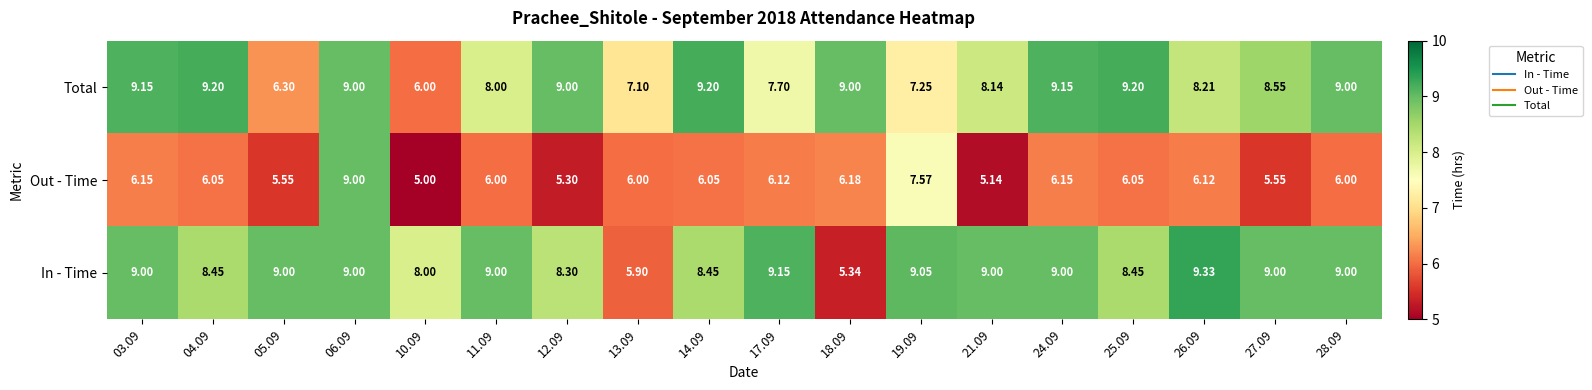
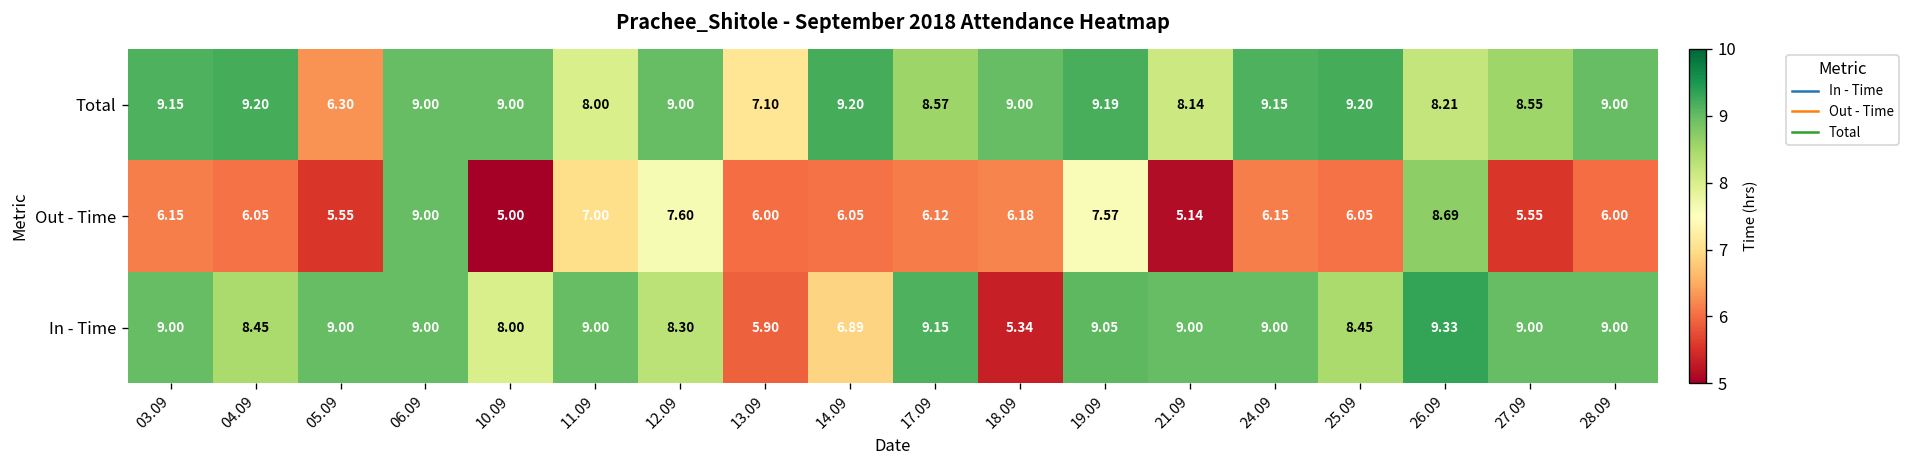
Total, 10.09: 6.00 -> 9.00
Total, 17.09: 7.70 -> 8.57
Total, 19.09: 7.25 -> 9.19
Out - Time, 11.09: 6.00 -> 7.00
Out - Time, 12.09: 5.30 -> 7.60
Out - Time, 26.09: 6.12 -> 8.69
In - Time, 14.09: 8.45 -> 6.89
